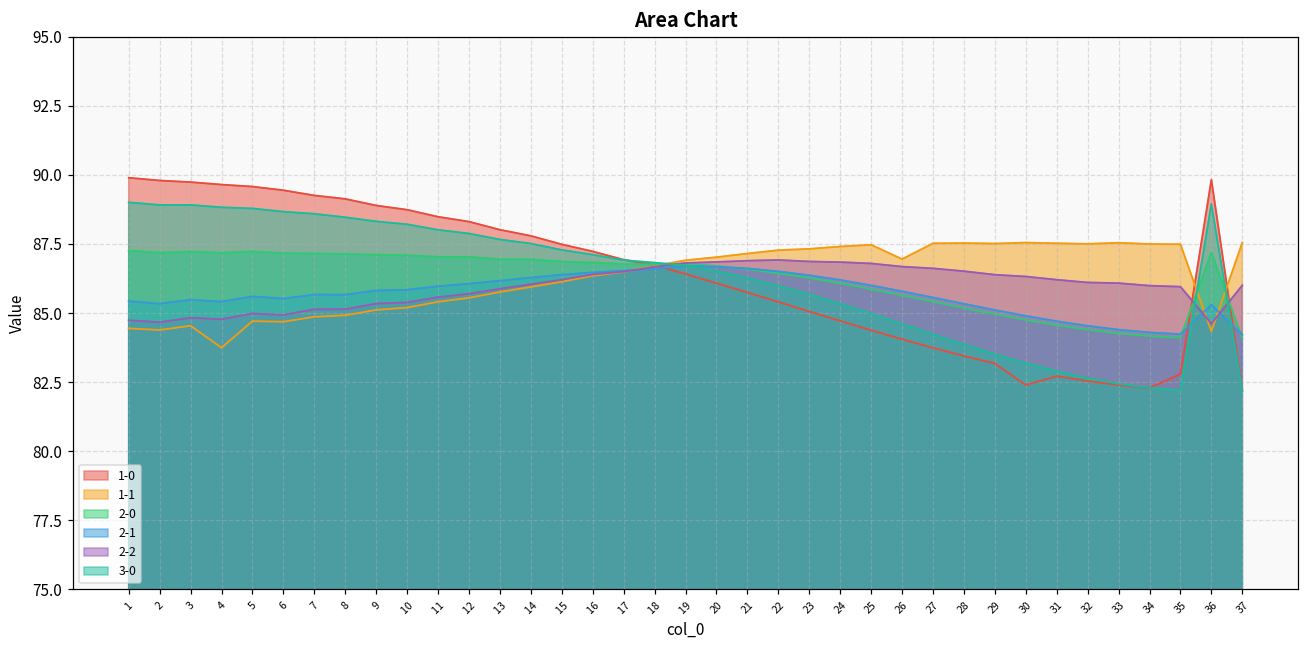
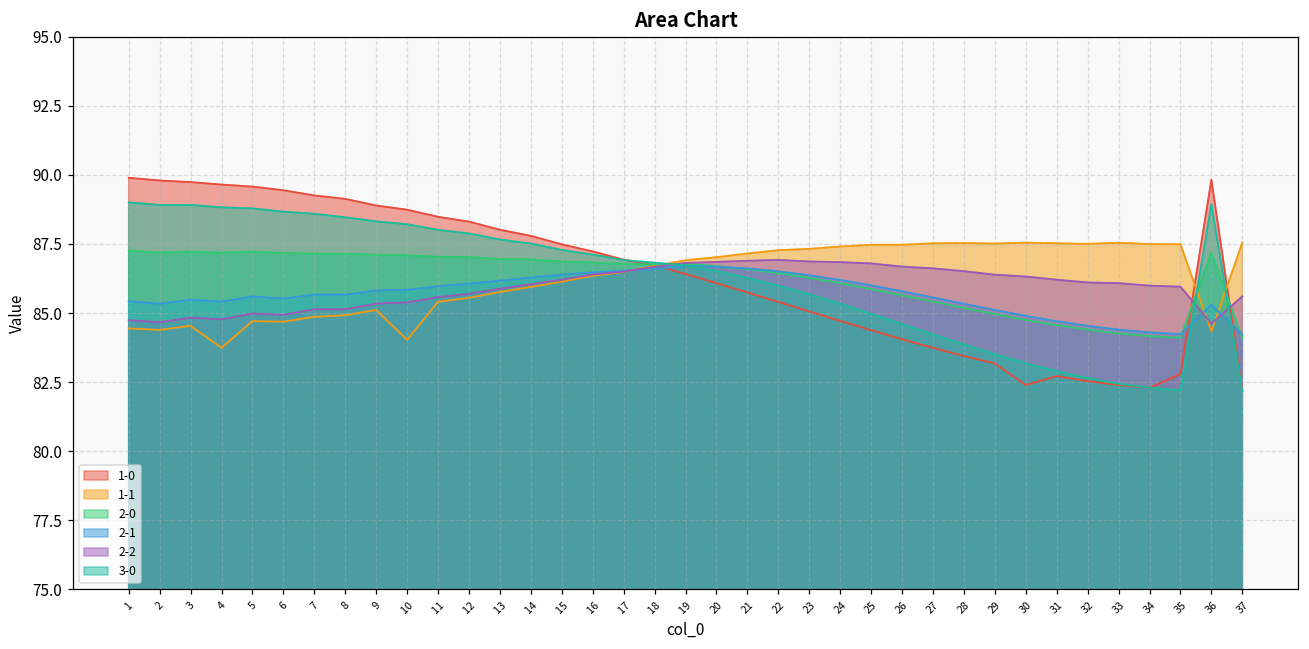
1-1, 10: 85.2 -> 84.0
1-1, 26: 87.0 -> 87.5
2-2, 37: 86.0 -> 85.6
